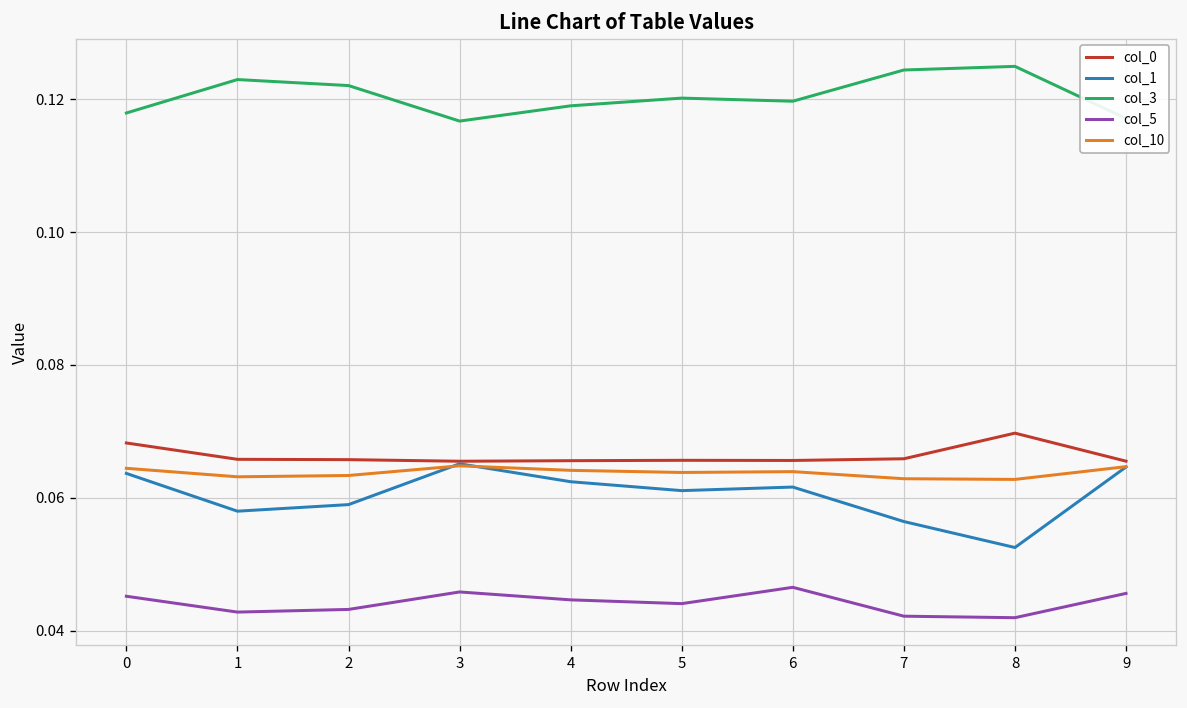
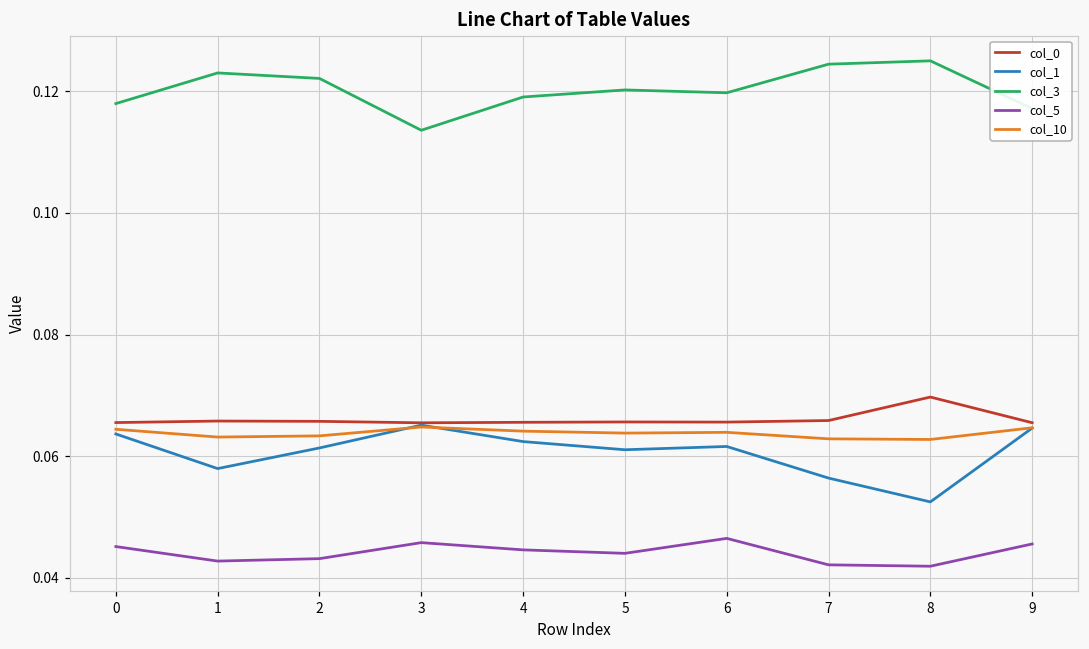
col_0, 0: 0.068 -> 0.066
col_1, 2: 0.059 -> 0.061
col_3, 3: 0.117 -> 0.114
